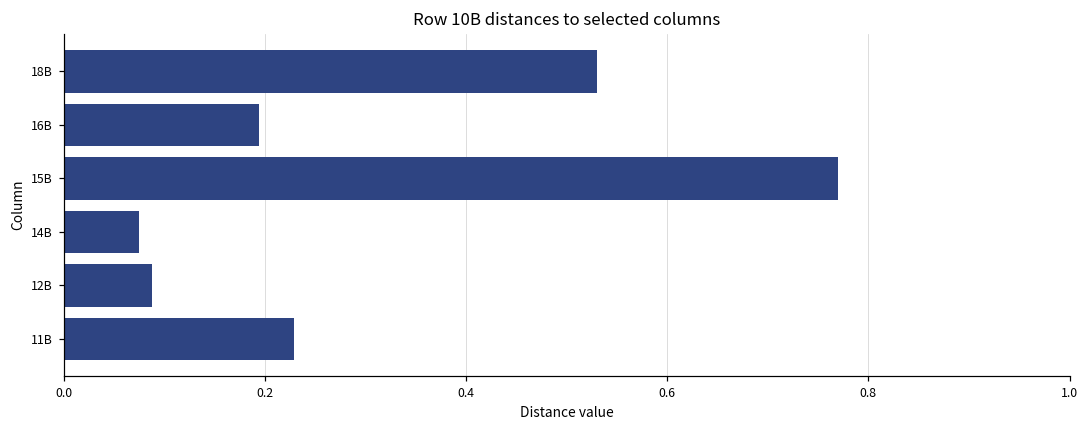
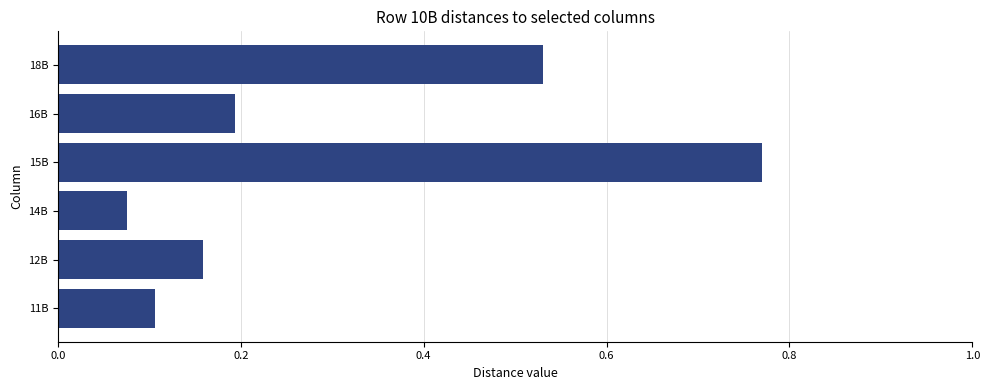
12B: 0.09 -> 0.16
11B: 0.23 -> 0.11
